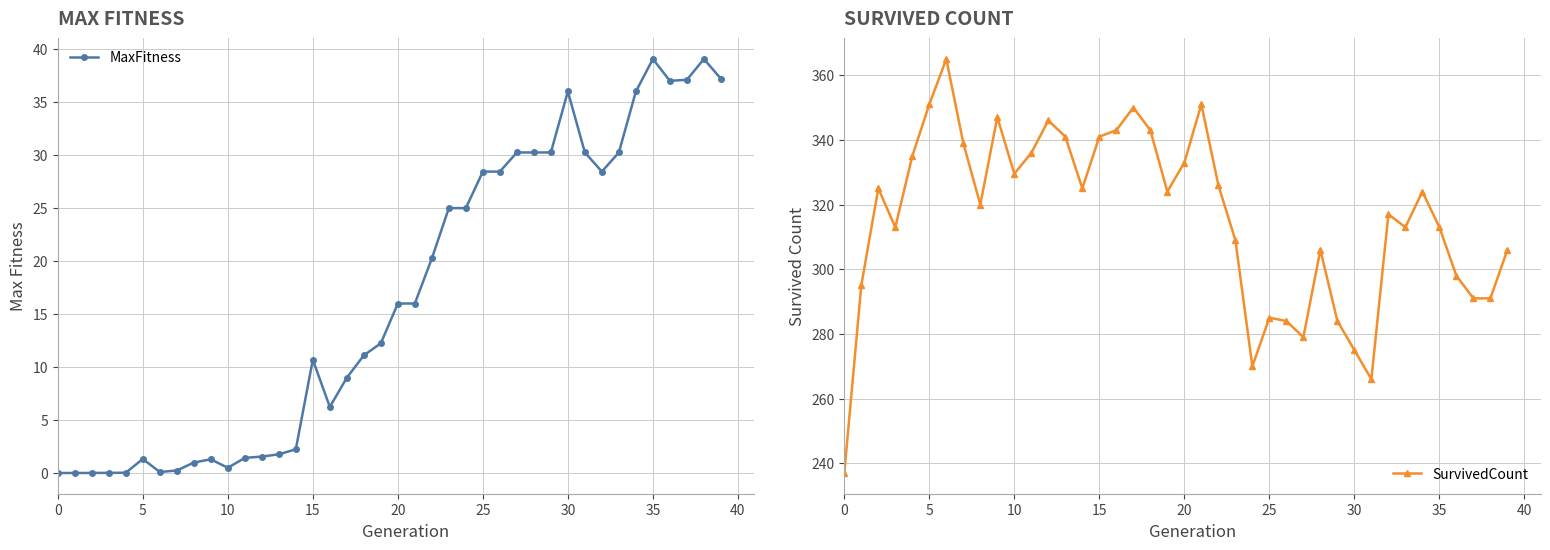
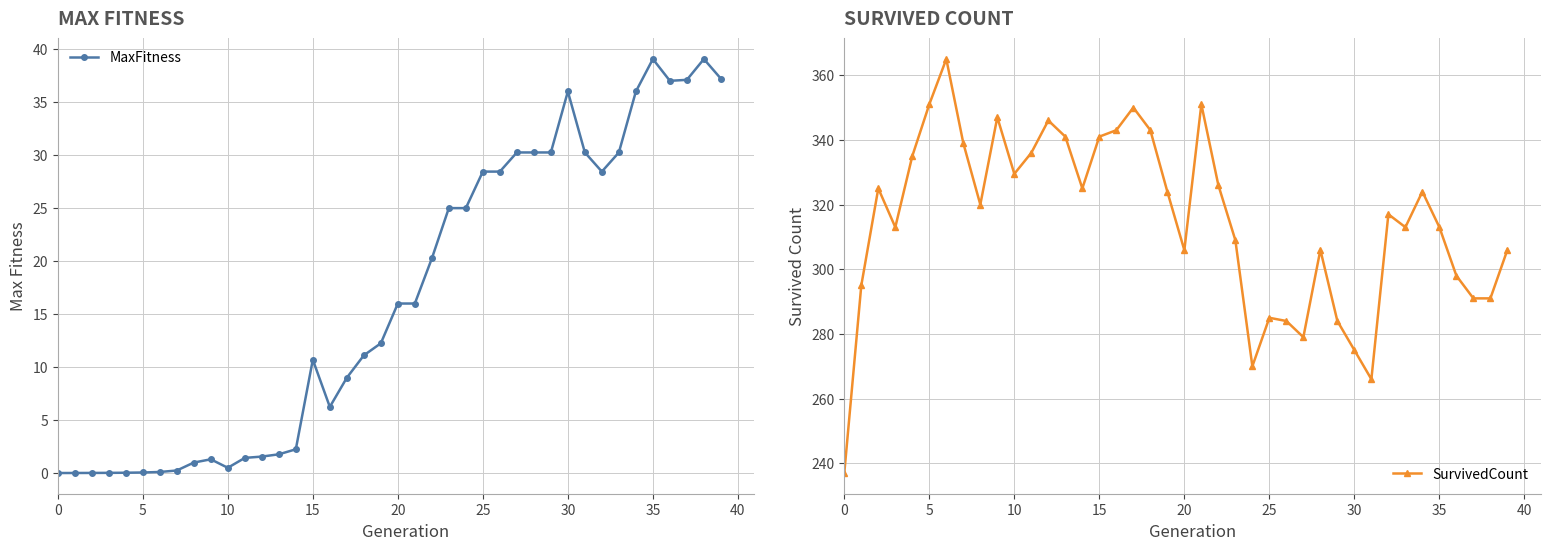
MAX FITNESS, 5: 1.3 -> 0.1
SURVIVED COUNT, 20: 333 -> 306
